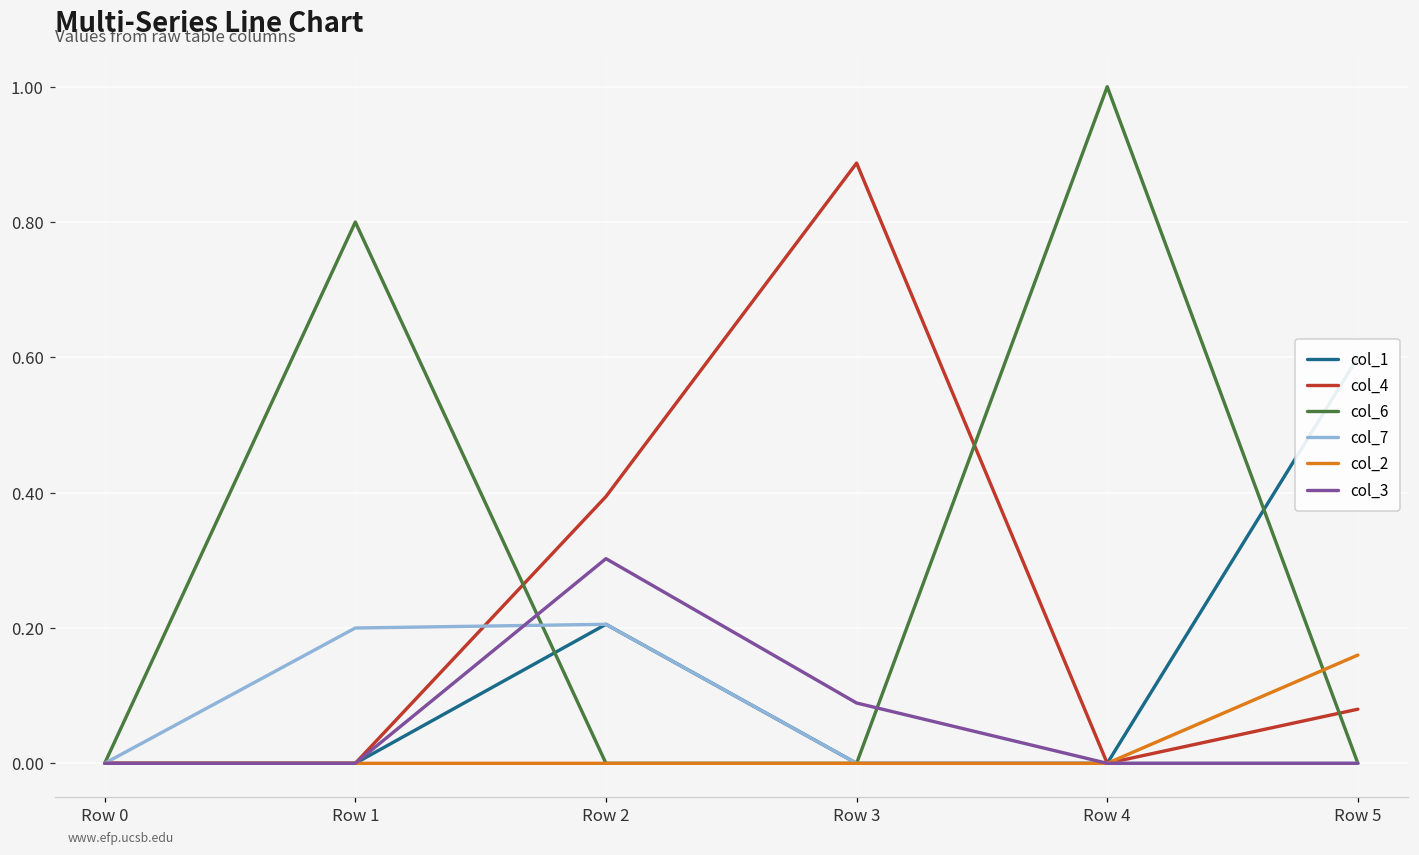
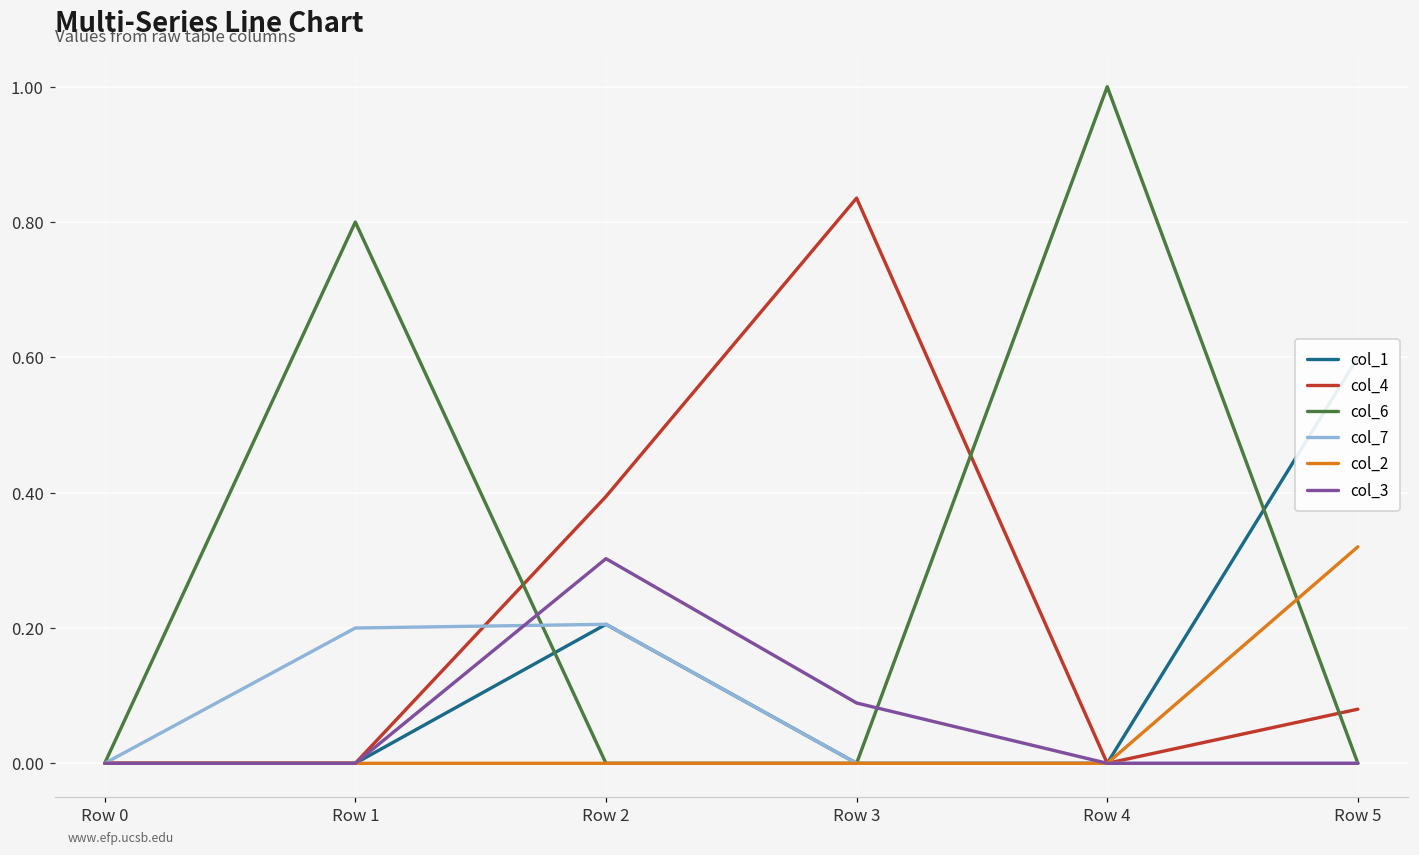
col_4, Row 3: 0.89 -> 0.84
col_2, Row 5: 0.16 -> 0.32
